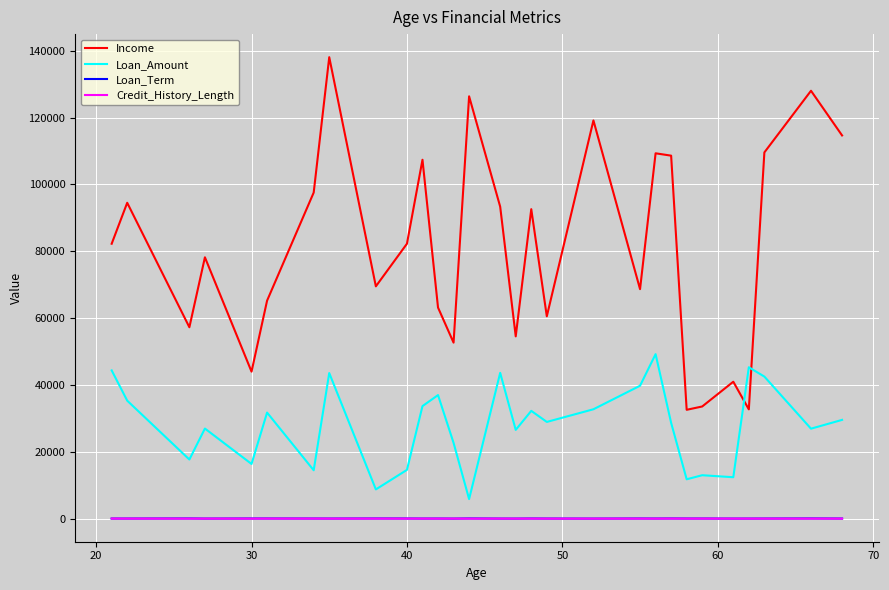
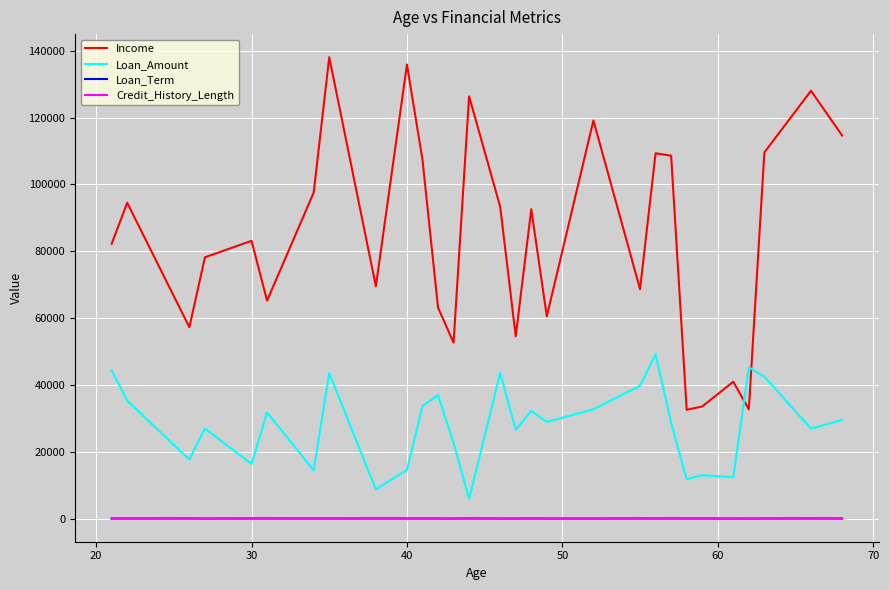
Income, 30: 44000 -> 83000
Income, 40: 82000 -> 136000
